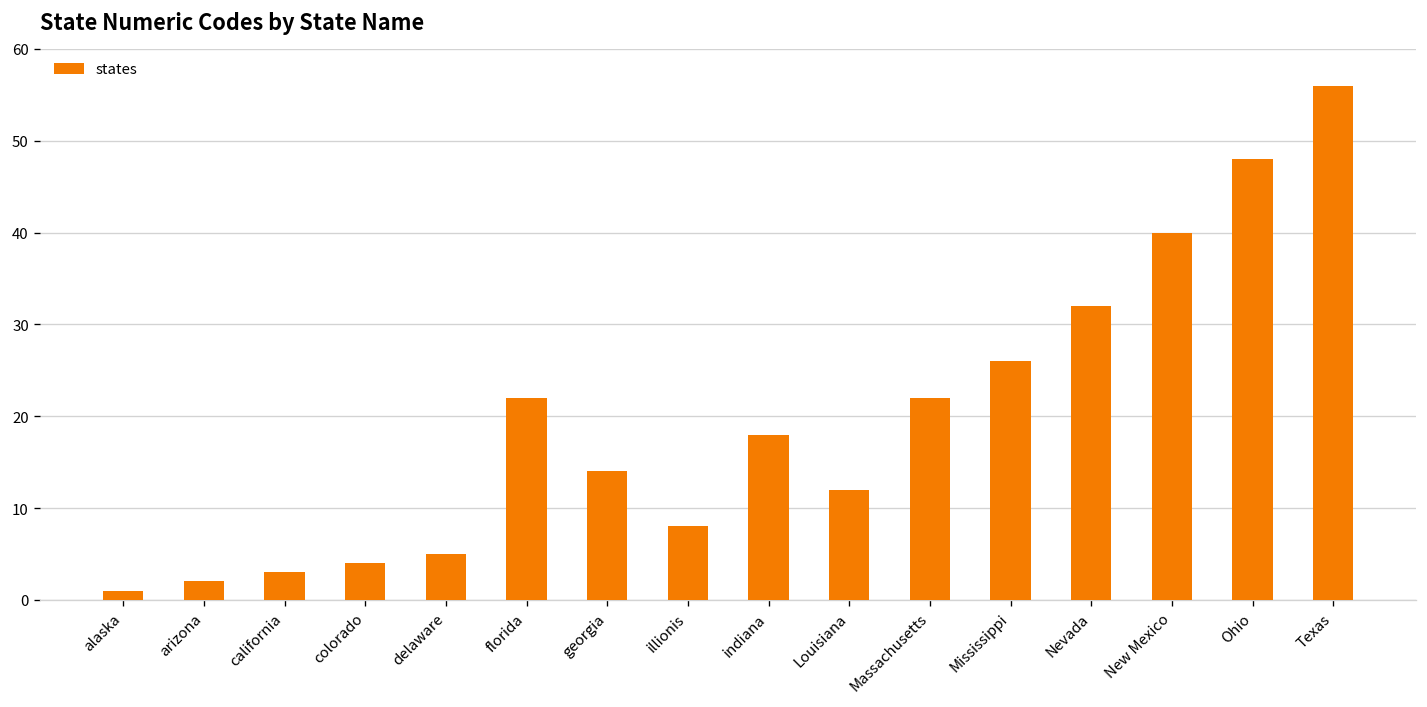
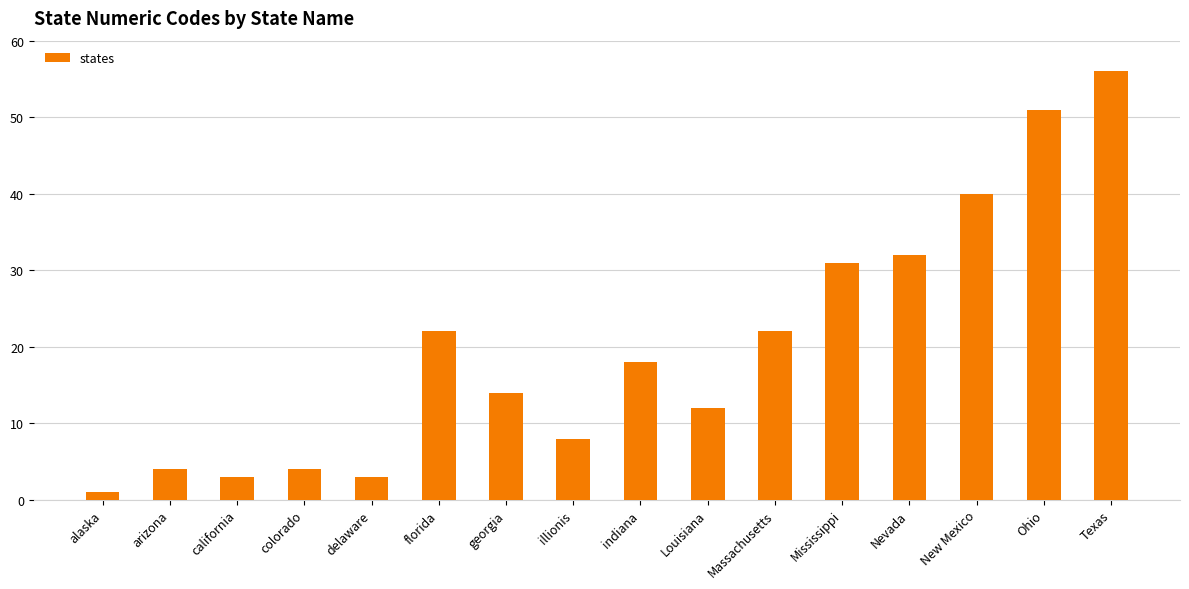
arizona: 2 -> 4
delaware: 5 -> 3
Mississippi: 26 -> 31
Ohio: 48 -> 51
